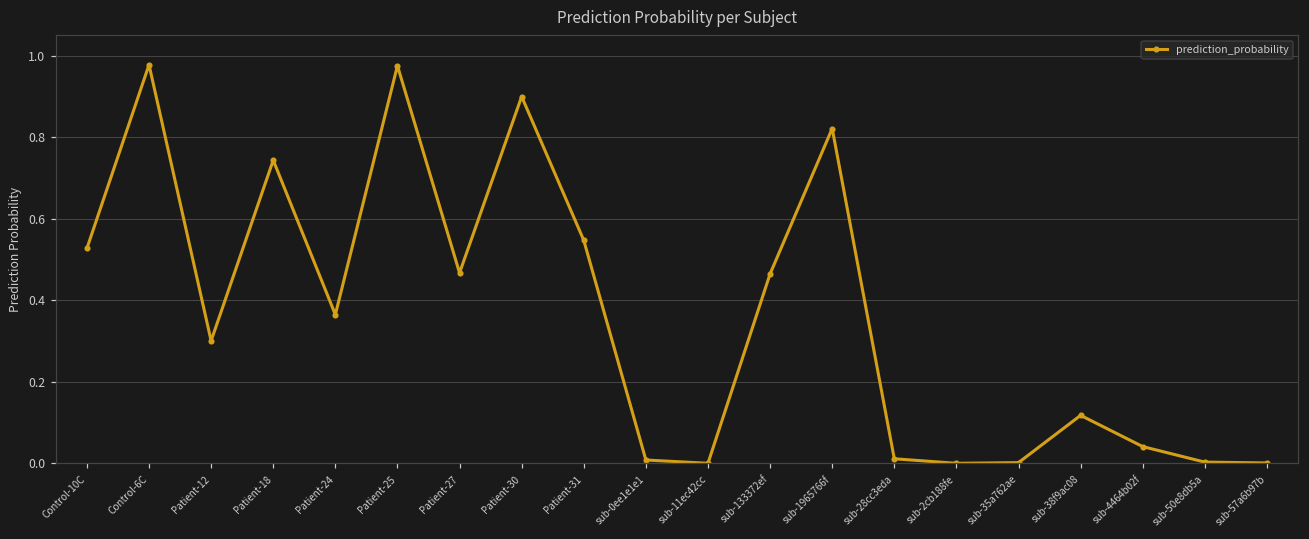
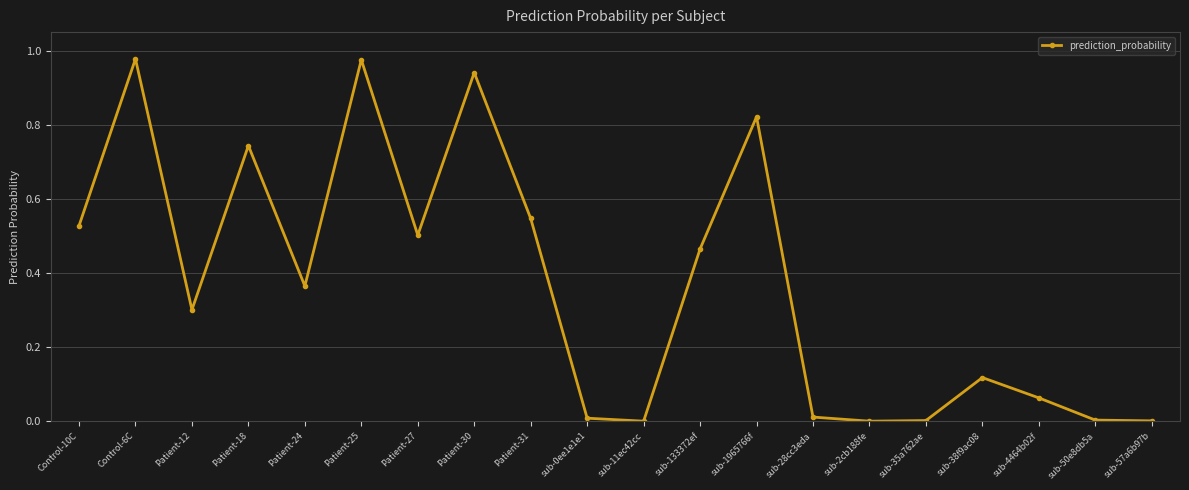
Patient-27: 0.47 -> 0.50
Patient-30: 0.90 -> 0.94
sub-4464b02f: 0.04 -> 0.06
